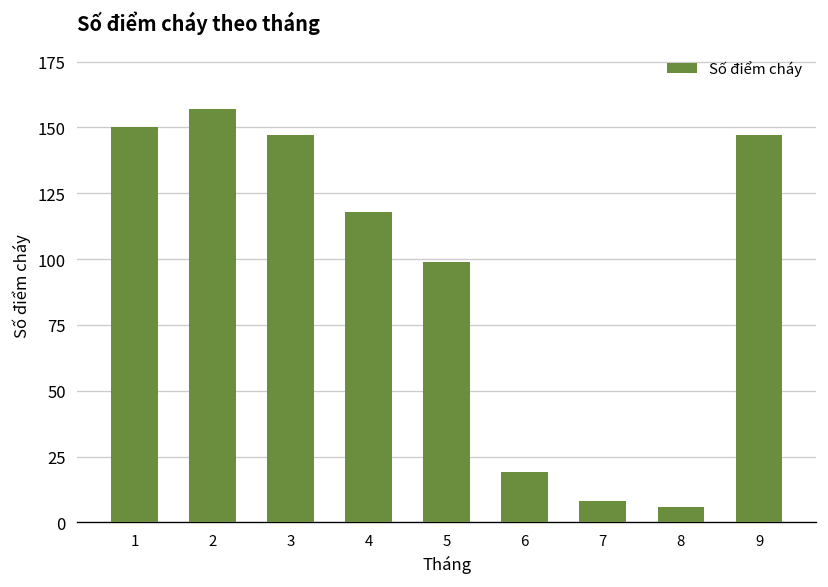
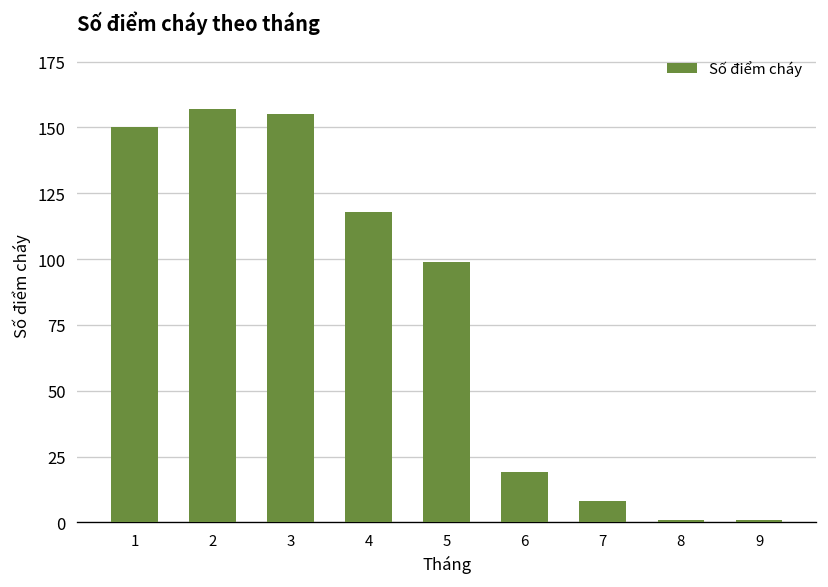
3: 147 -> 155
8: 6 -> 1
9: 147 -> 1
